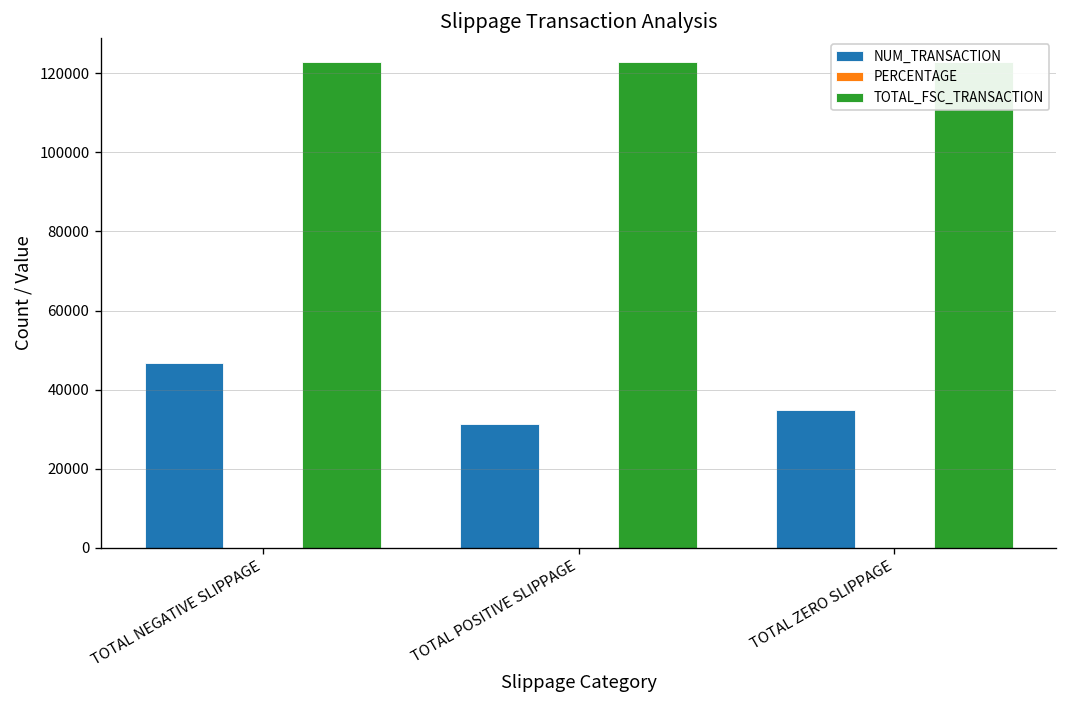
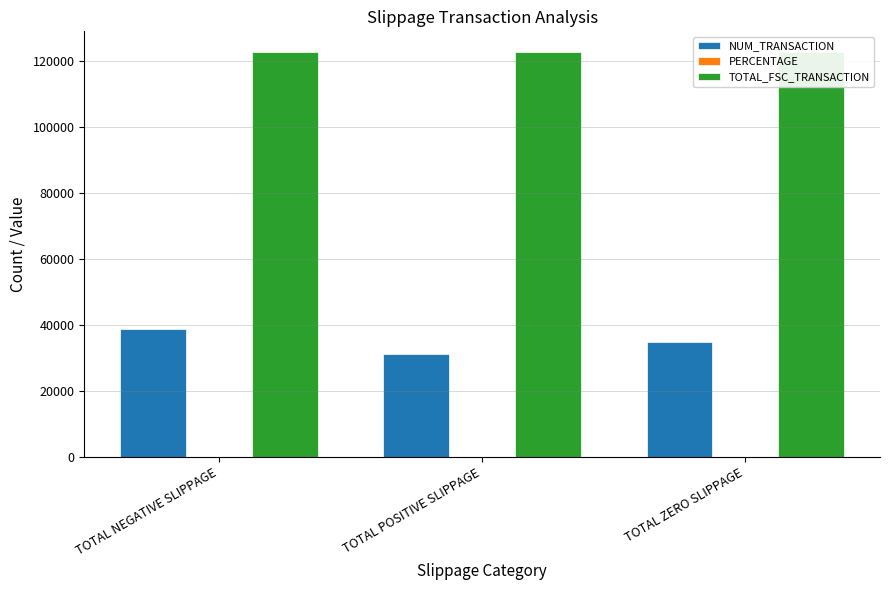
NUM_TRANSACTION, TOTAL NEGATIVE SLIPPAGE: 47000 -> 39000
